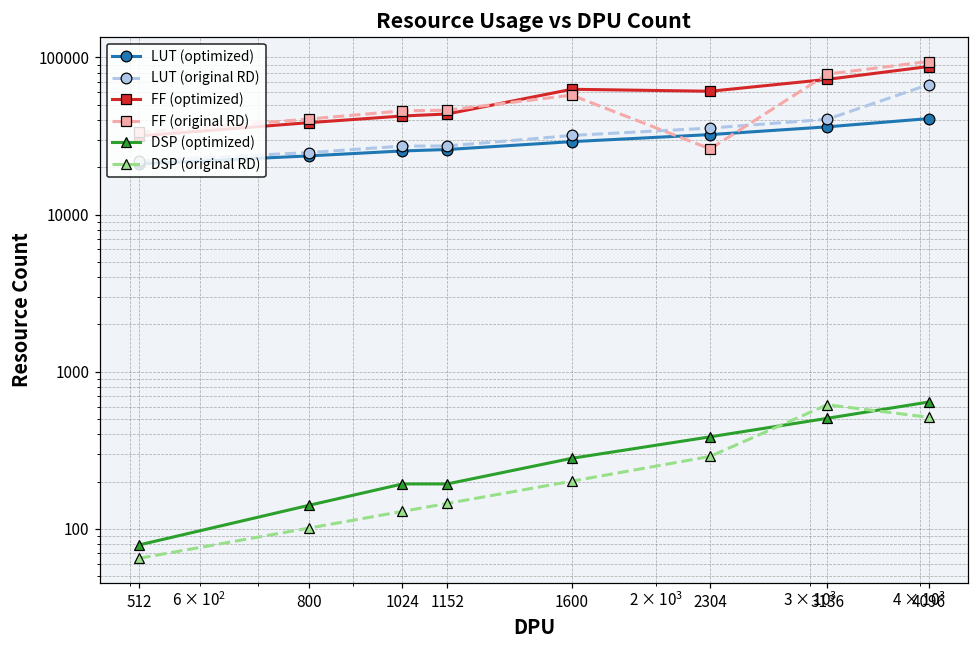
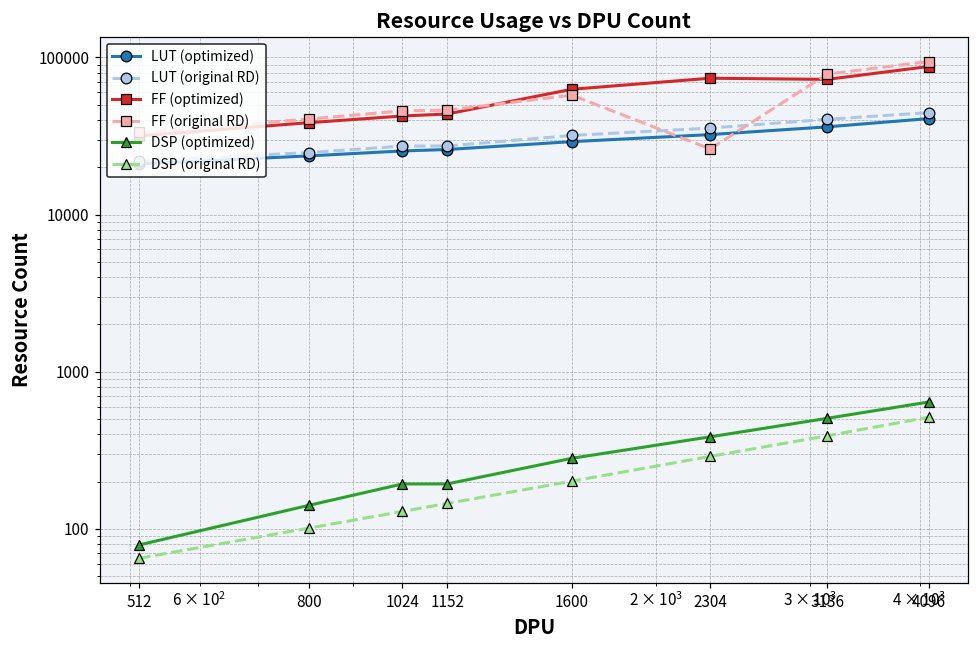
FF (optimized), 2304: 61000 -> 70000
DSP (original RD), 3136: 620 -> 390
LUT (original RD), 4096: 70000 -> 45000
